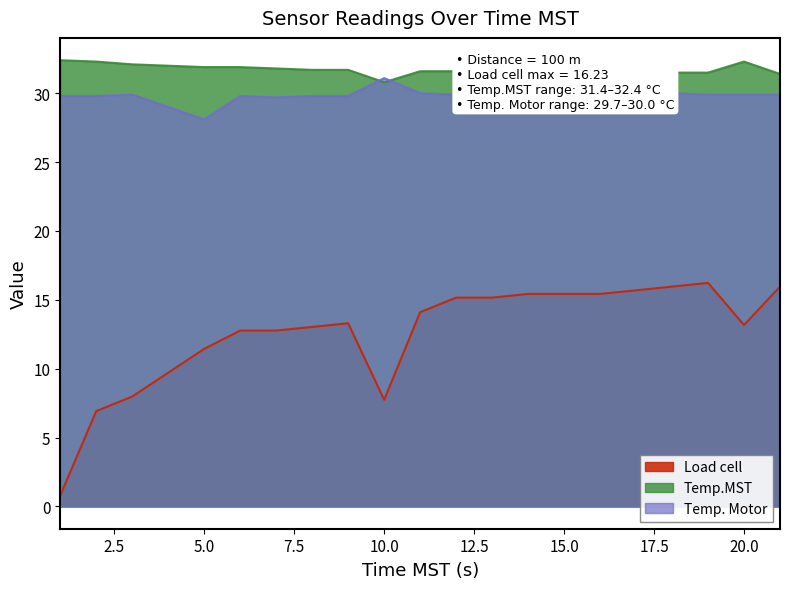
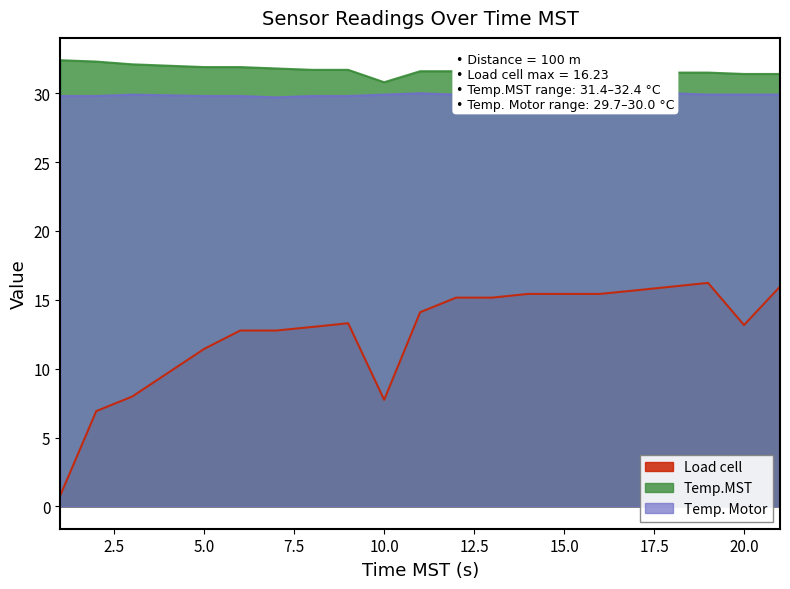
Temp. Motor, 5.0: 28.1 -> 29.8
Temp. Motor, 10.0: 31.1 -> 29.9
Temp.MST, 20.0: 32.3 -> 31.4
